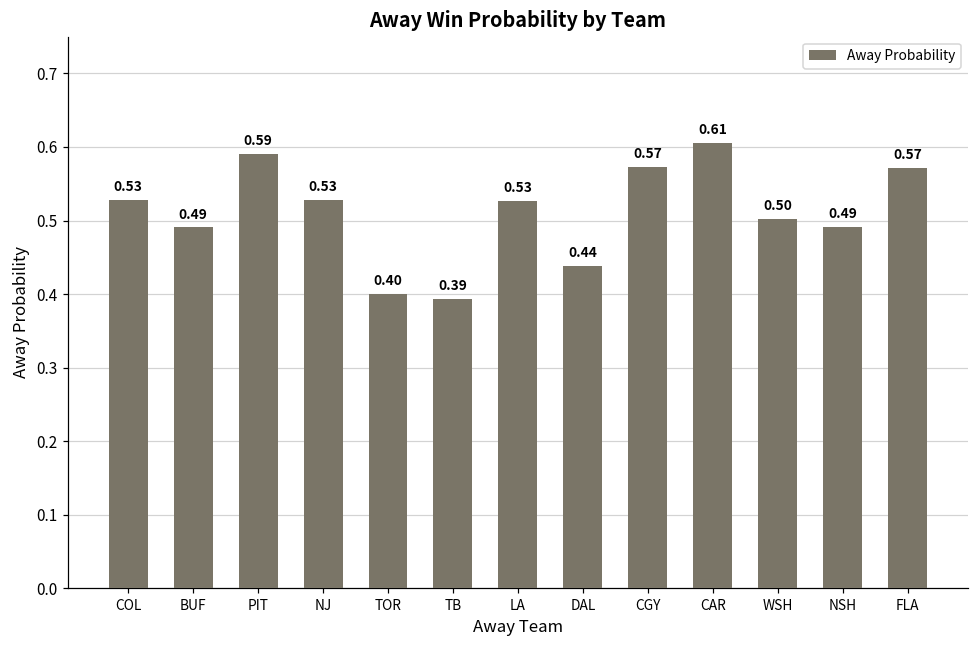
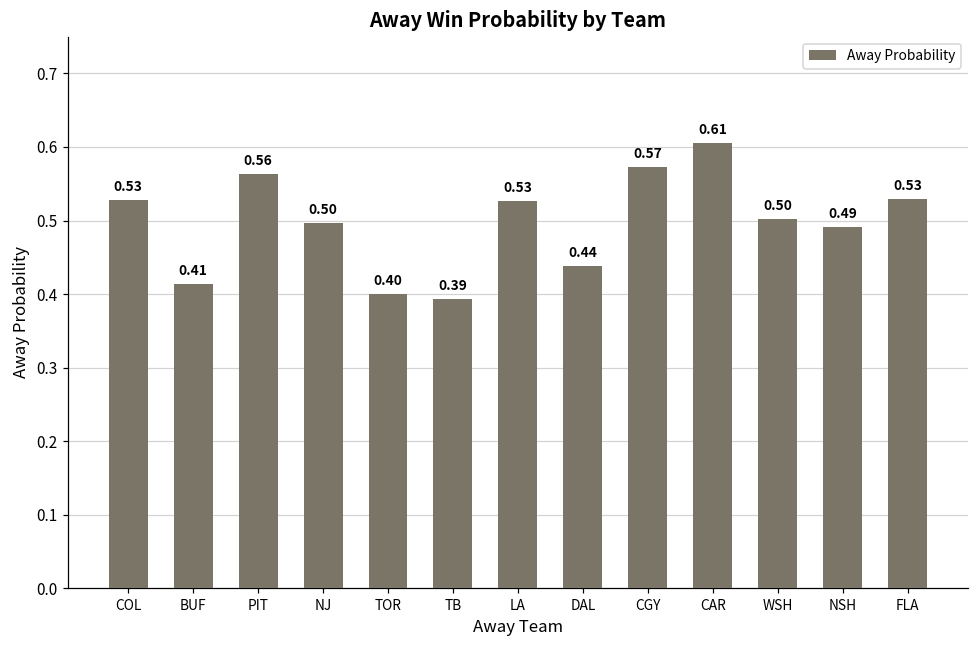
BUF: 0.49 -> 0.41
PIT: 0.59 -> 0.56
NJ: 0.53 -> 0.50
FLA: 0.57 -> 0.53
